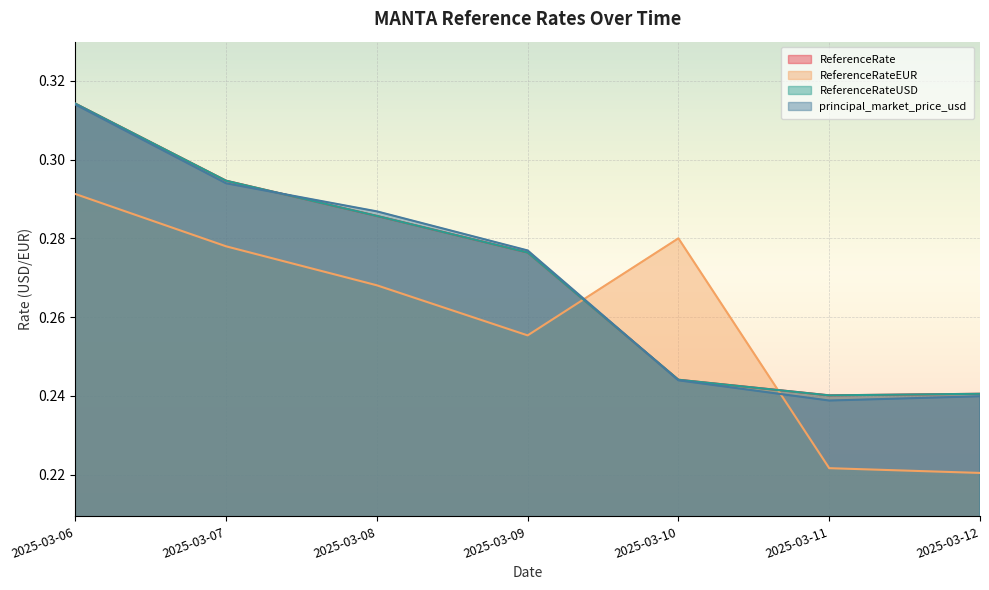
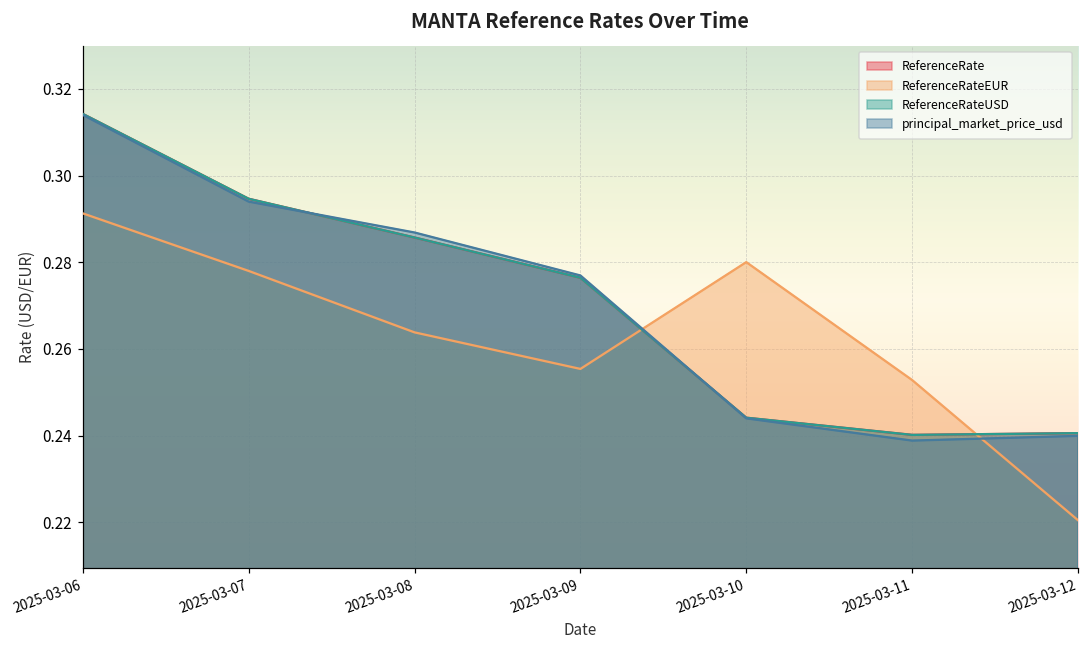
ReferenceRateEUR, 2025-03-08: 0.268 -> 0.264
ReferenceRateEUR, 2025-03-11: 0.222 -> 0.253
